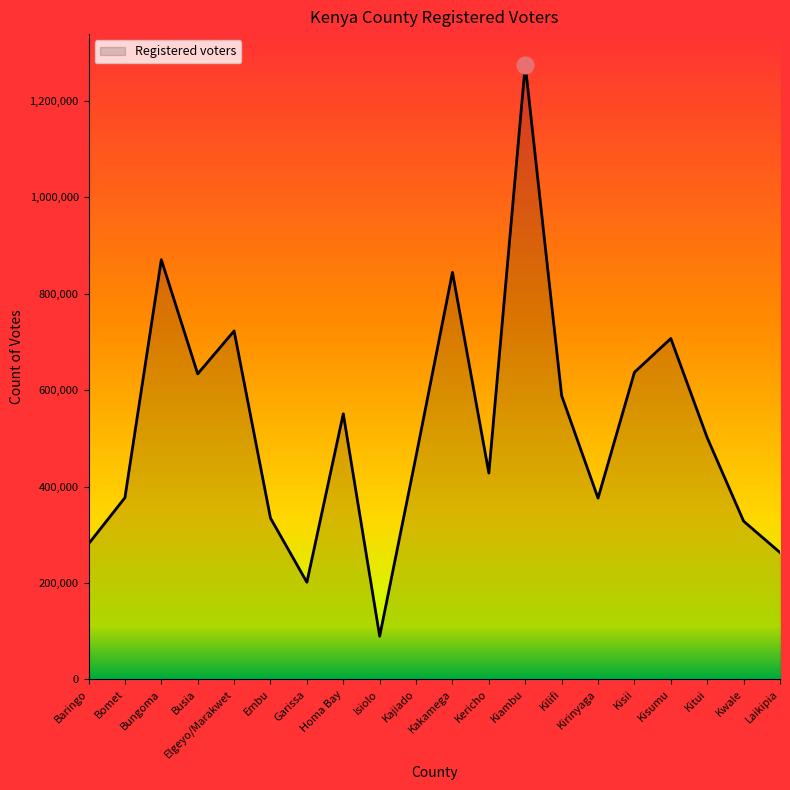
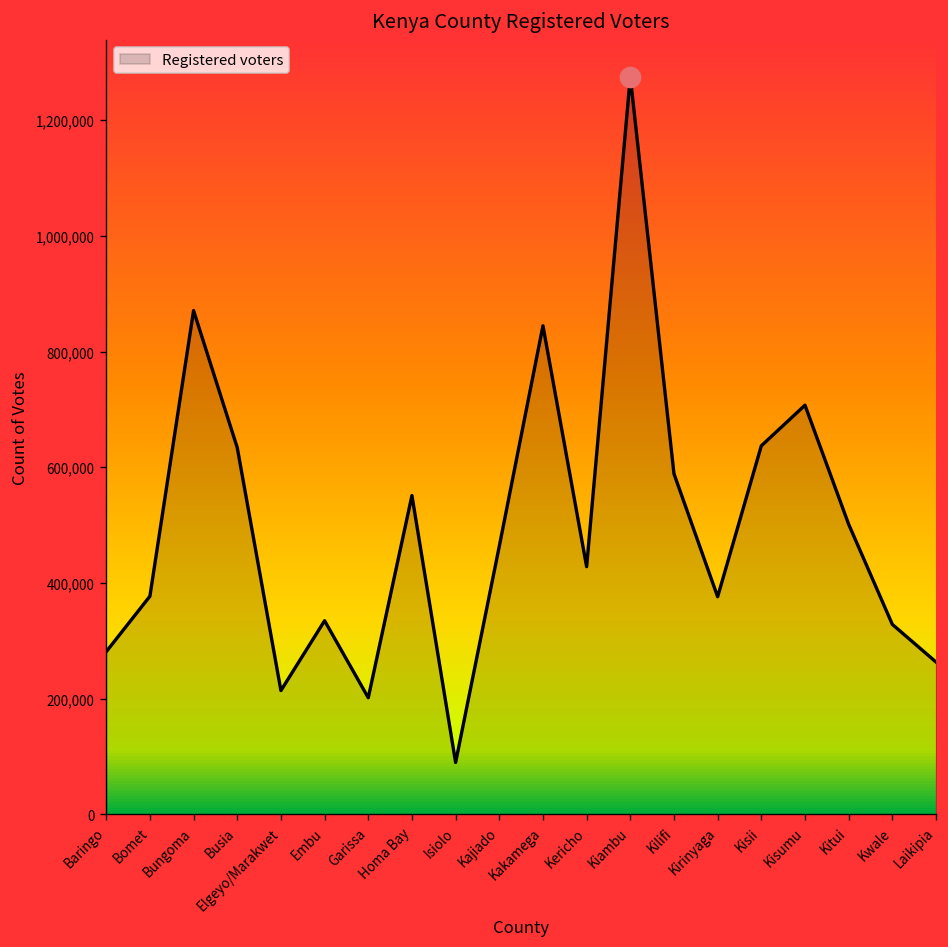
Registered voters, Elgeyo/Marakwet: 720,000 -> 210,000
